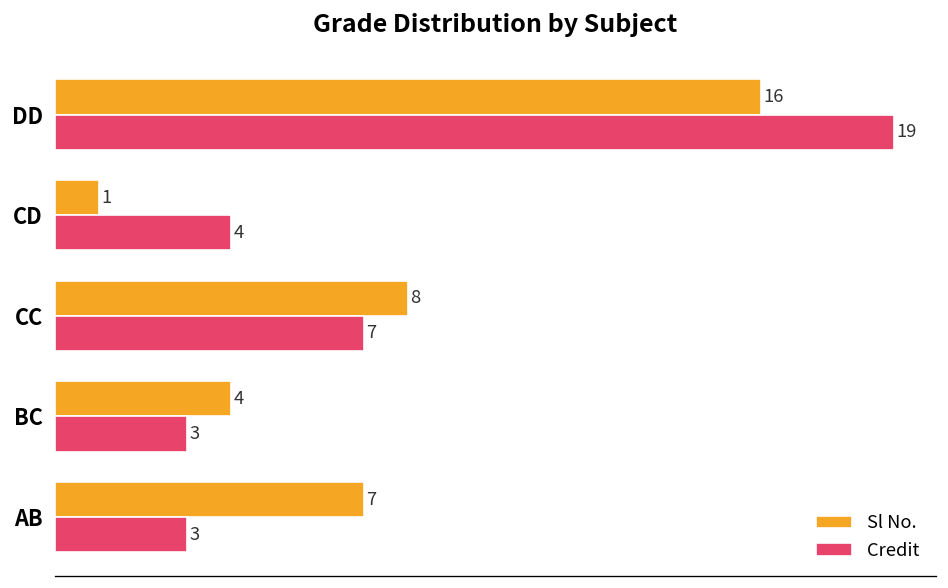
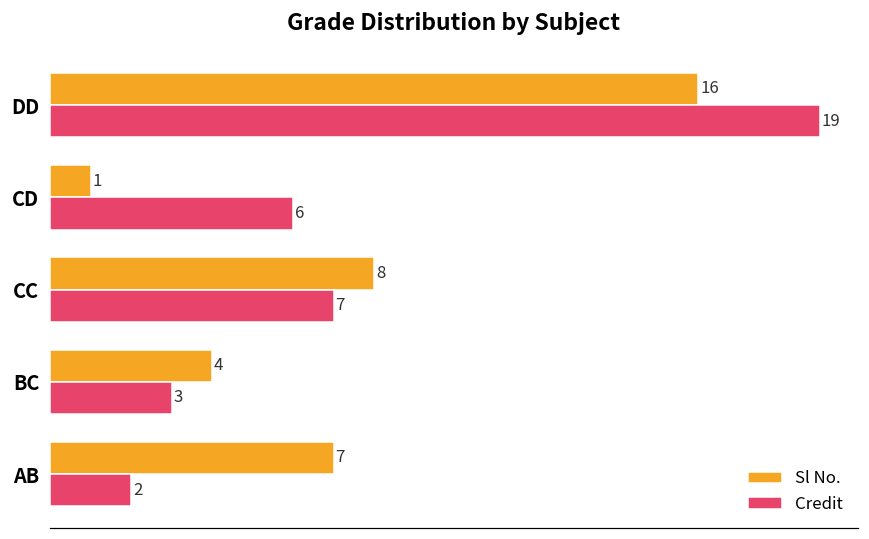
Credit, CD: 4 -> 6
Credit, AB: 3 -> 2
